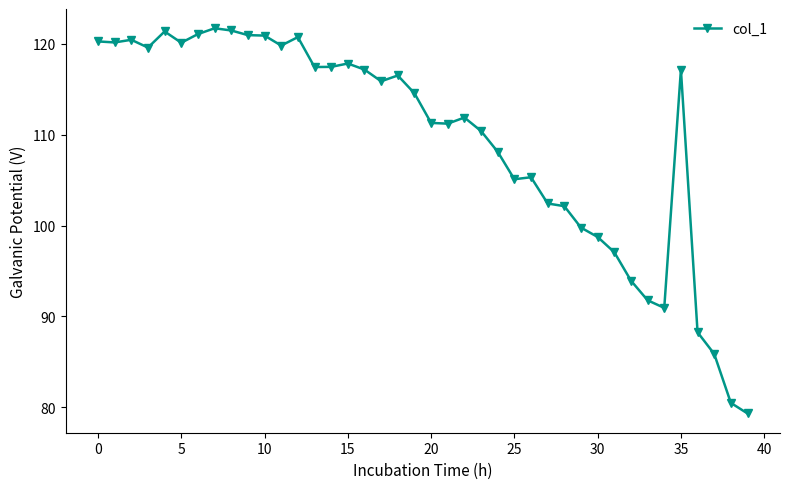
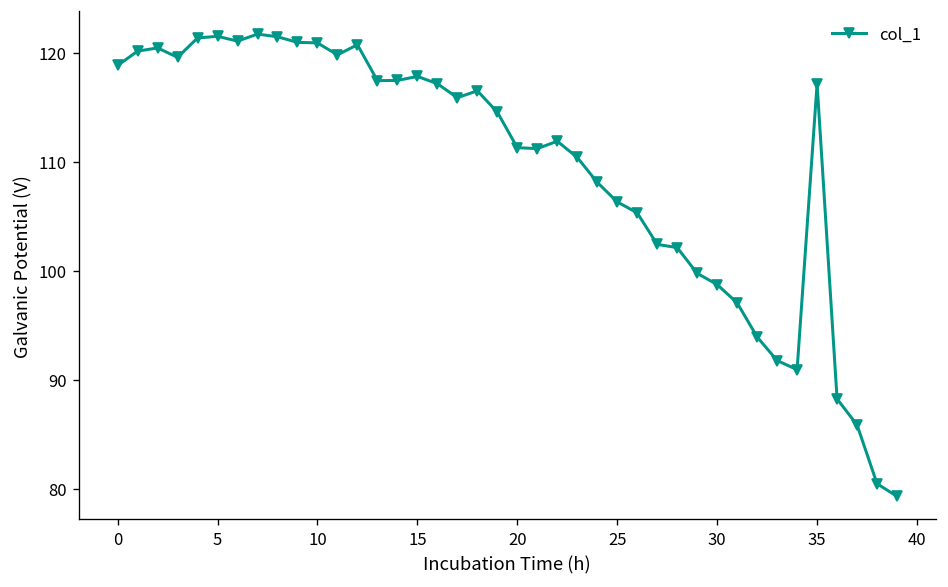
0: 120 -> 119
5: 120 -> 122
25: 105 -> 106
